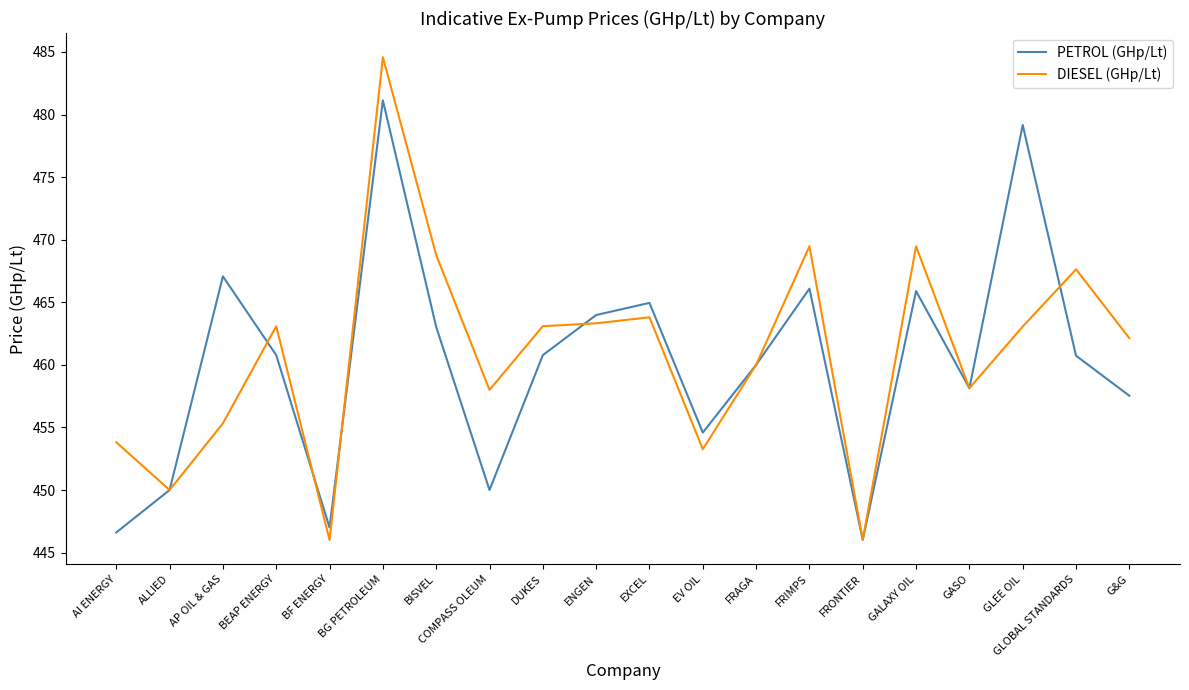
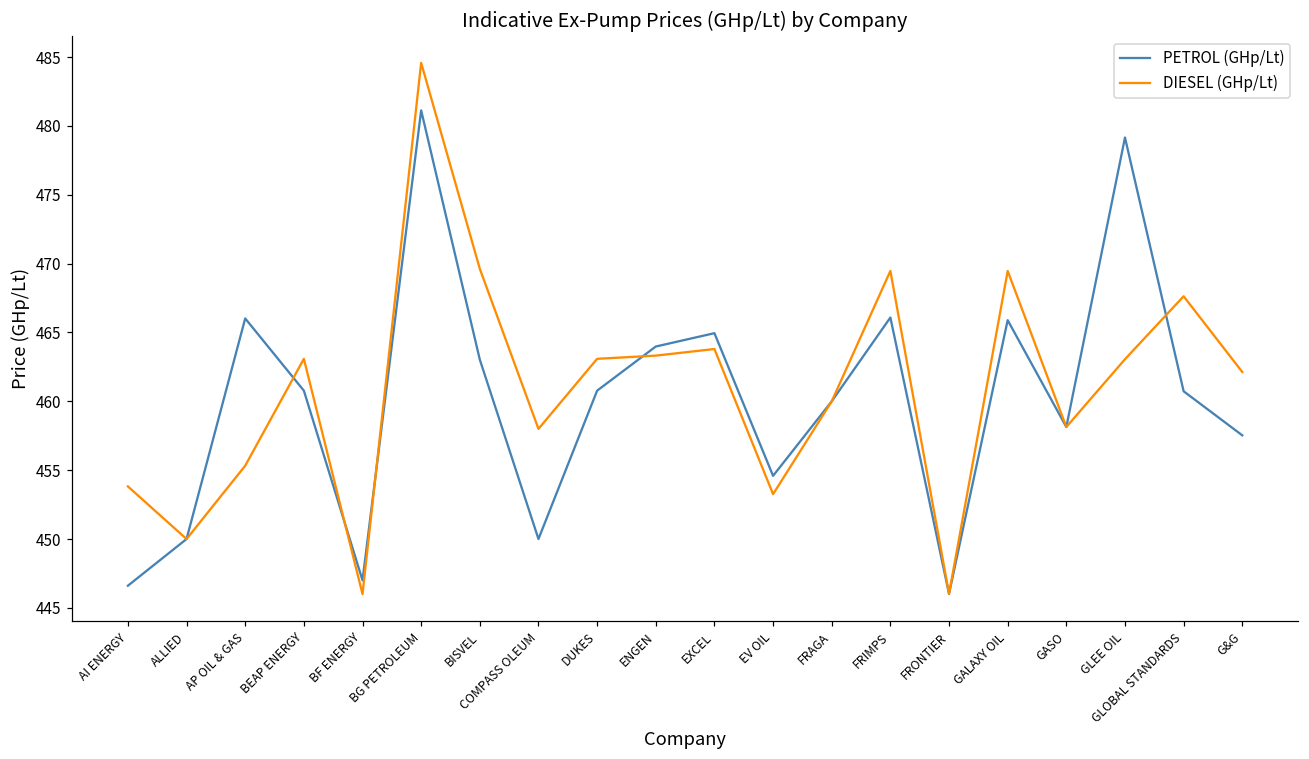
PETROL (GHp/Lt), AP OIL & GAS: 467.1 -> 466.0
DIESEL (GHp/Lt), BISVEL: 468.8 -> 469.6
